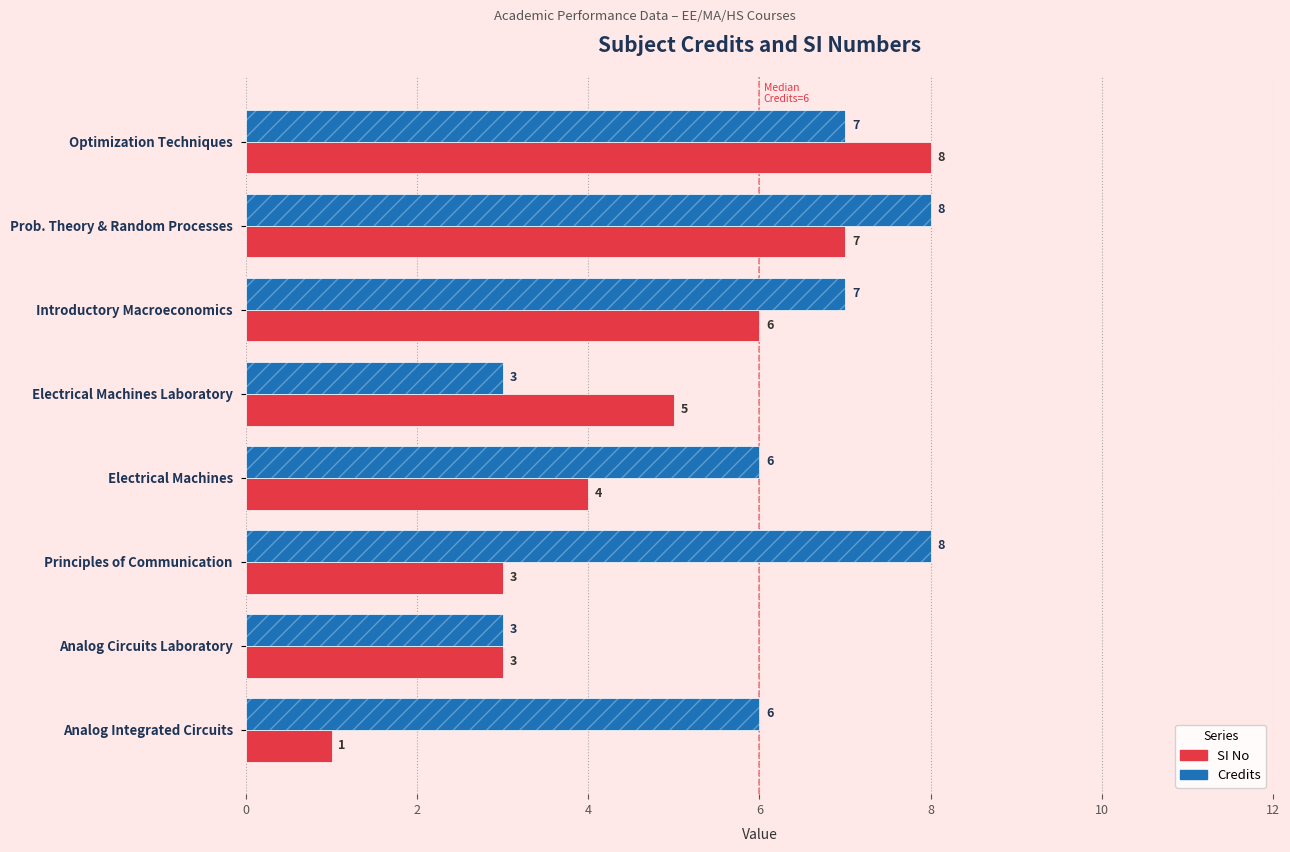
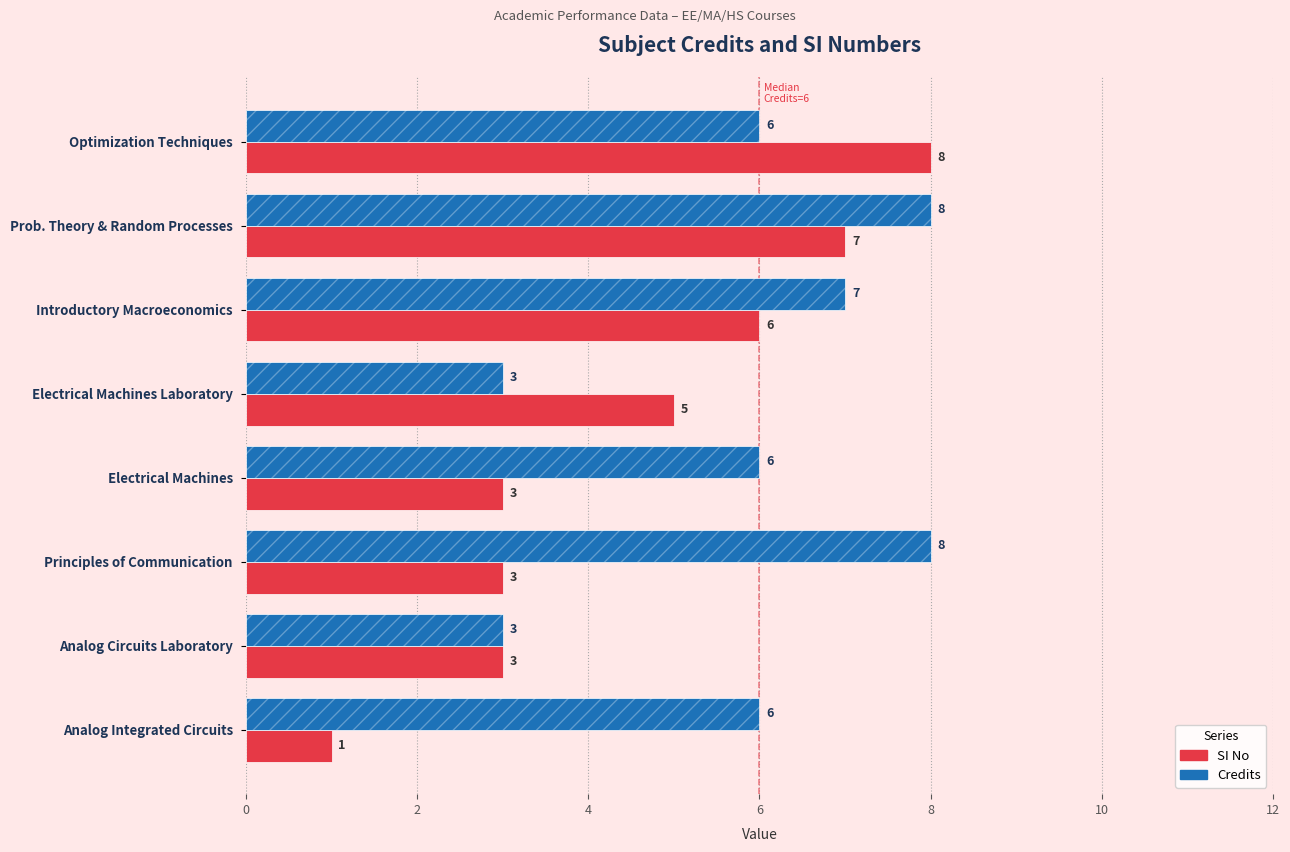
Credits, Optimization Techniques: 7 -> 6
SI No, Electrical Machines: 4 -> 3
